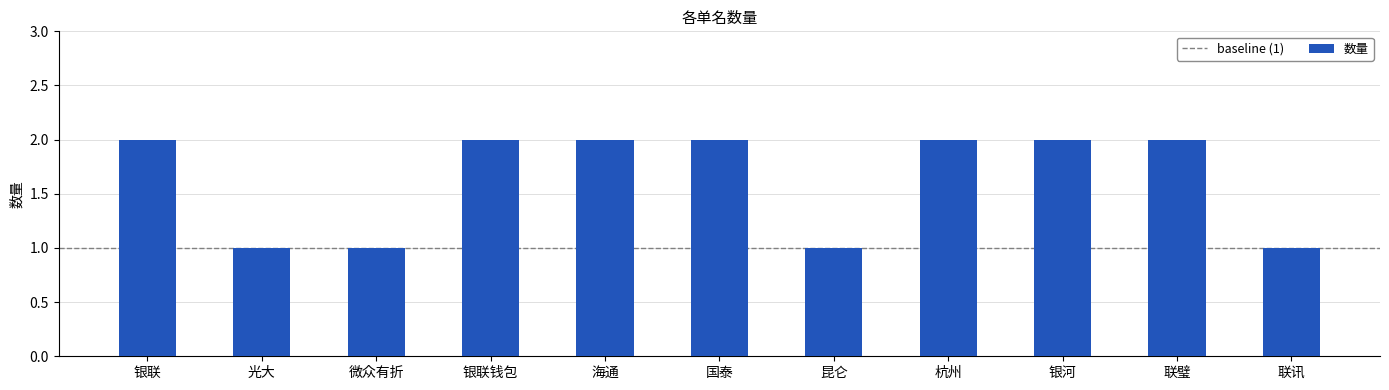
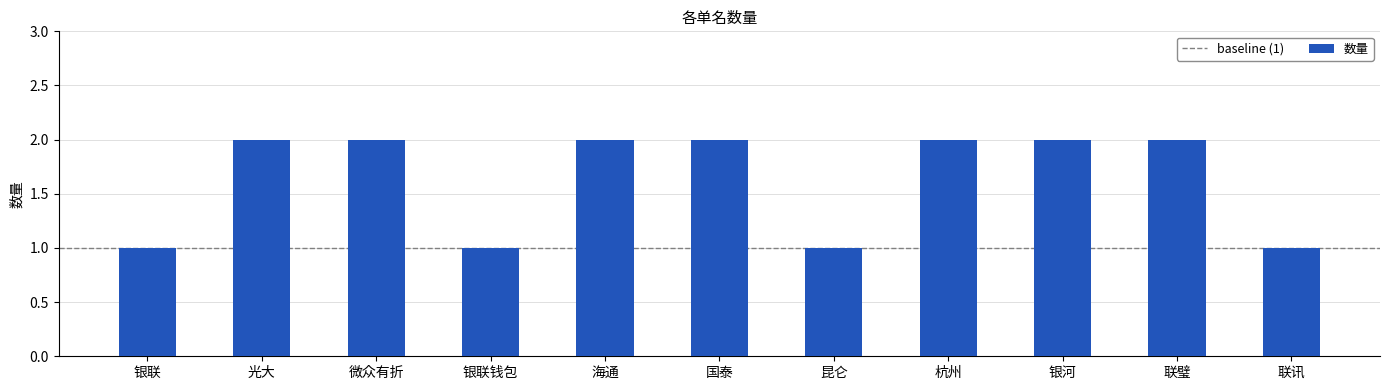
银联: 2 -> 1
光大: 1 -> 2
微众有折: 1 -> 2
银联钱包: 2 -> 1
